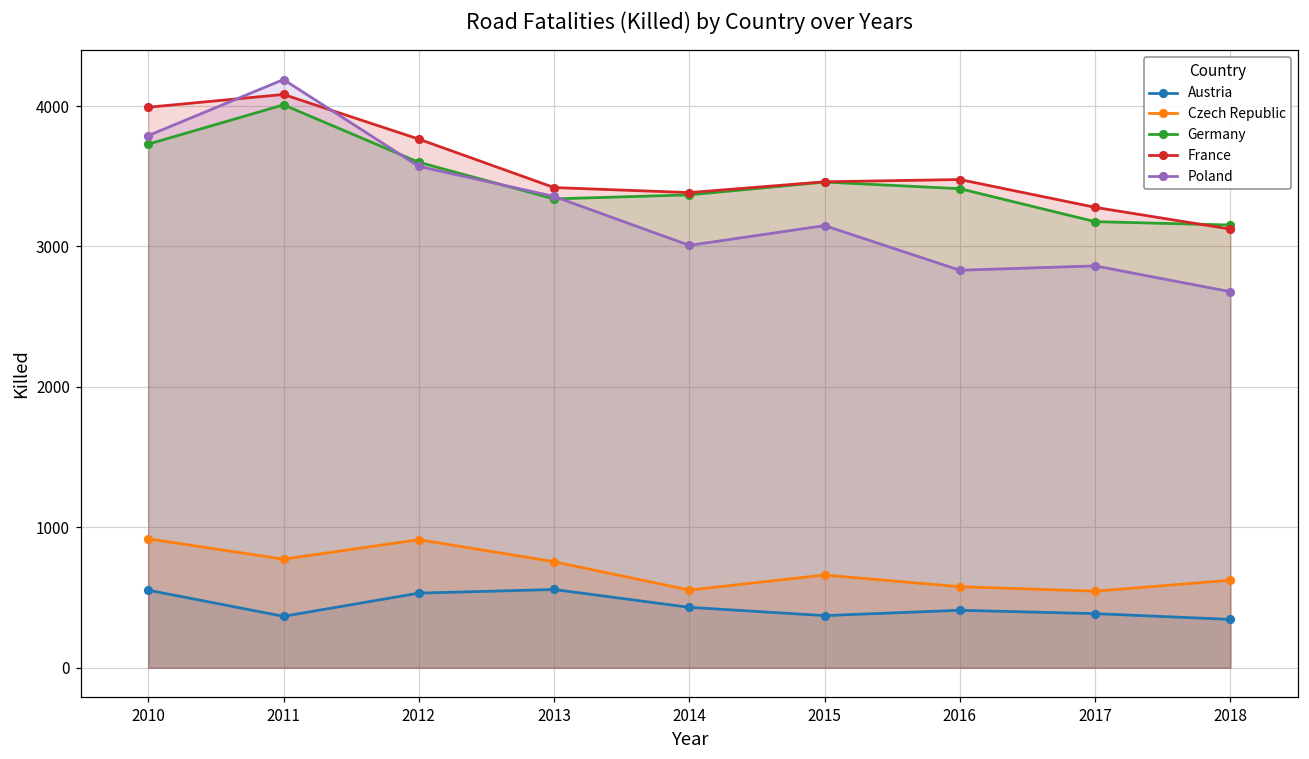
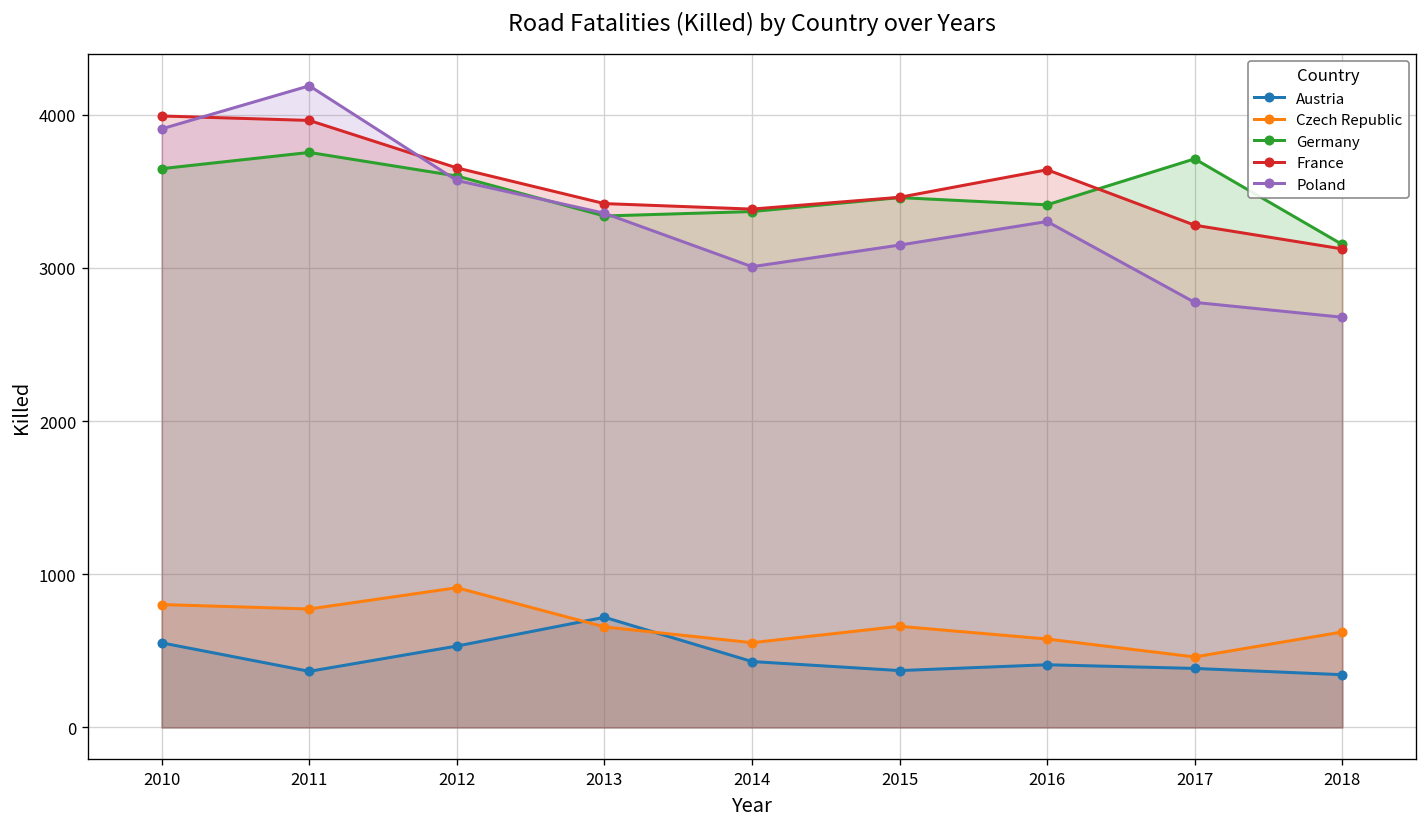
Czech Republic, 2010: 920 -> 800
Germany, 2010: 3730 -> 3650
Poland, 2010: 3790 -> 3910
Germany, 2011: 4010 -> 3750
France, 2011: 4080 -> 3960
France, 2012: 3770 -> 3650
Austria, 2013: 560 -> 720
Czech Republic, 2013: 760 -> 660
France, 2016: 3480 -> 3640
Poland, 2016: 2830 -> 3300
Czech Republic, 2017: 550 -> 460
Germany, 2017: 3180 -> 3710
Poland, 2017: 2860 -> 2780
